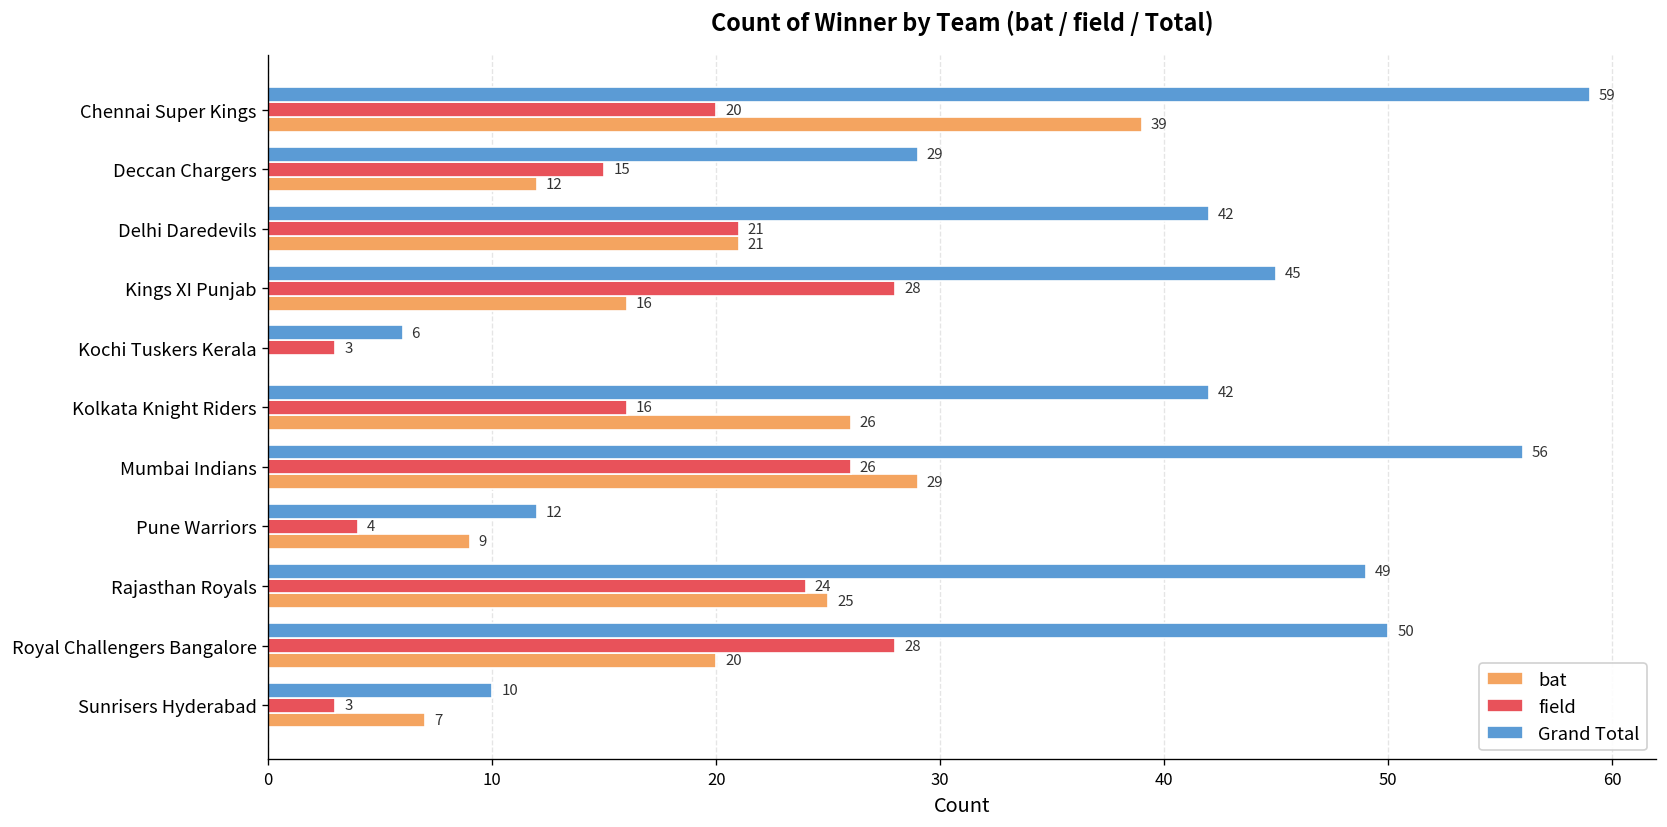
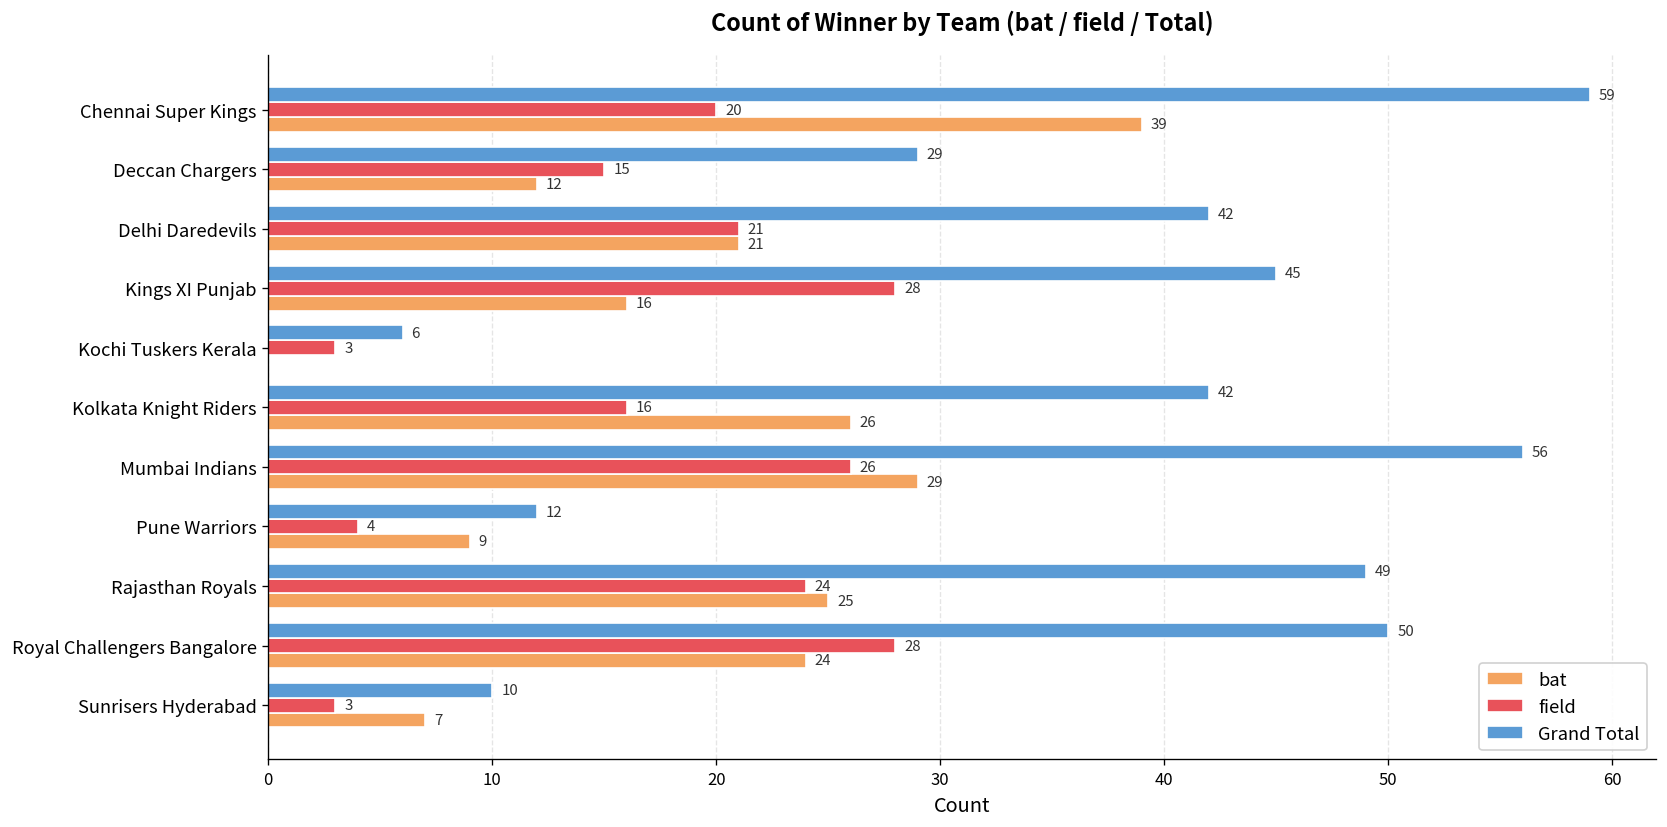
bat, Royal Challengers Bangalore: 20 -> 24
